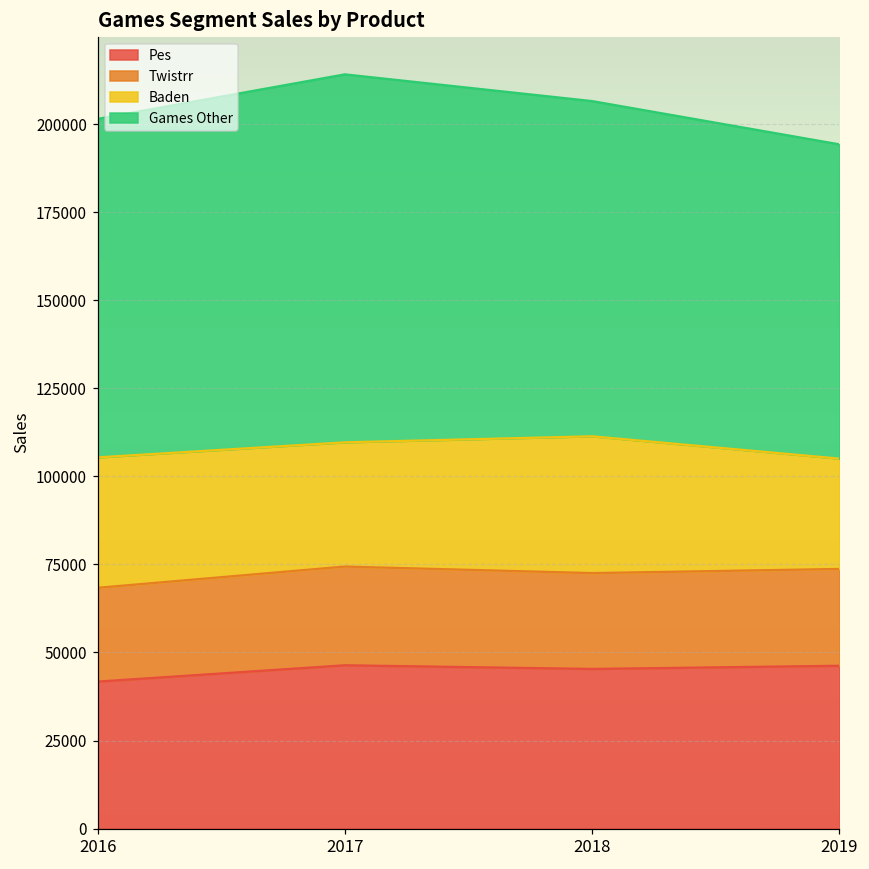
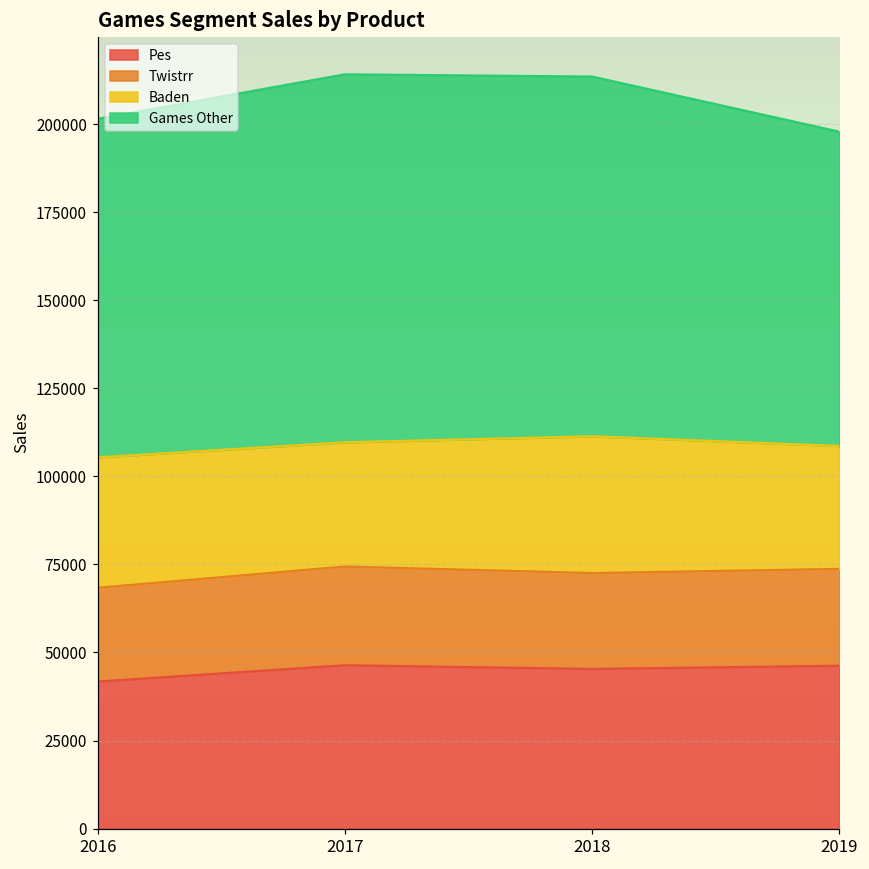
Games Other, 2018: 95000 -> 102000
Baden, 2019: 31000 -> 35000
